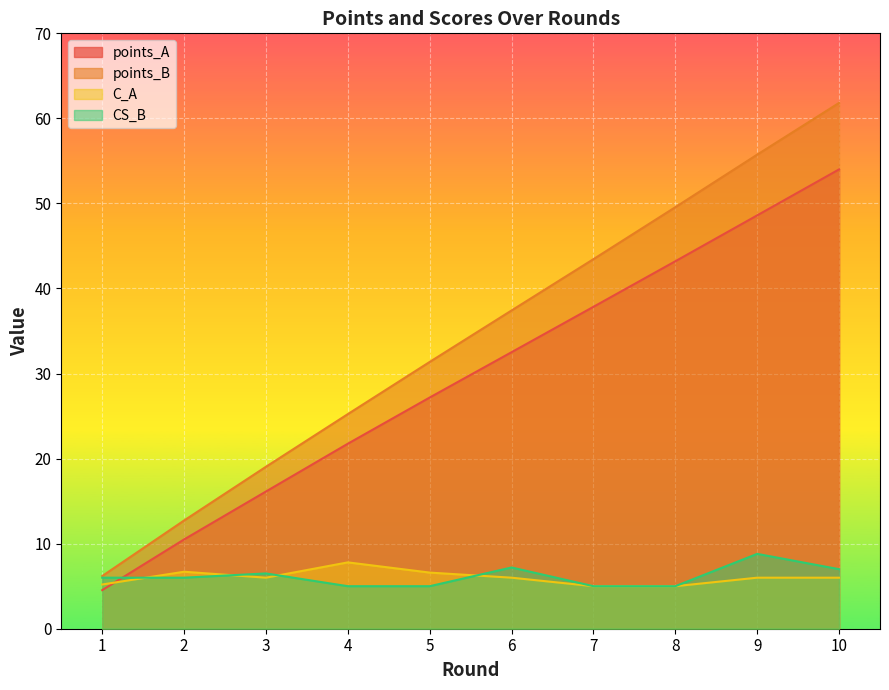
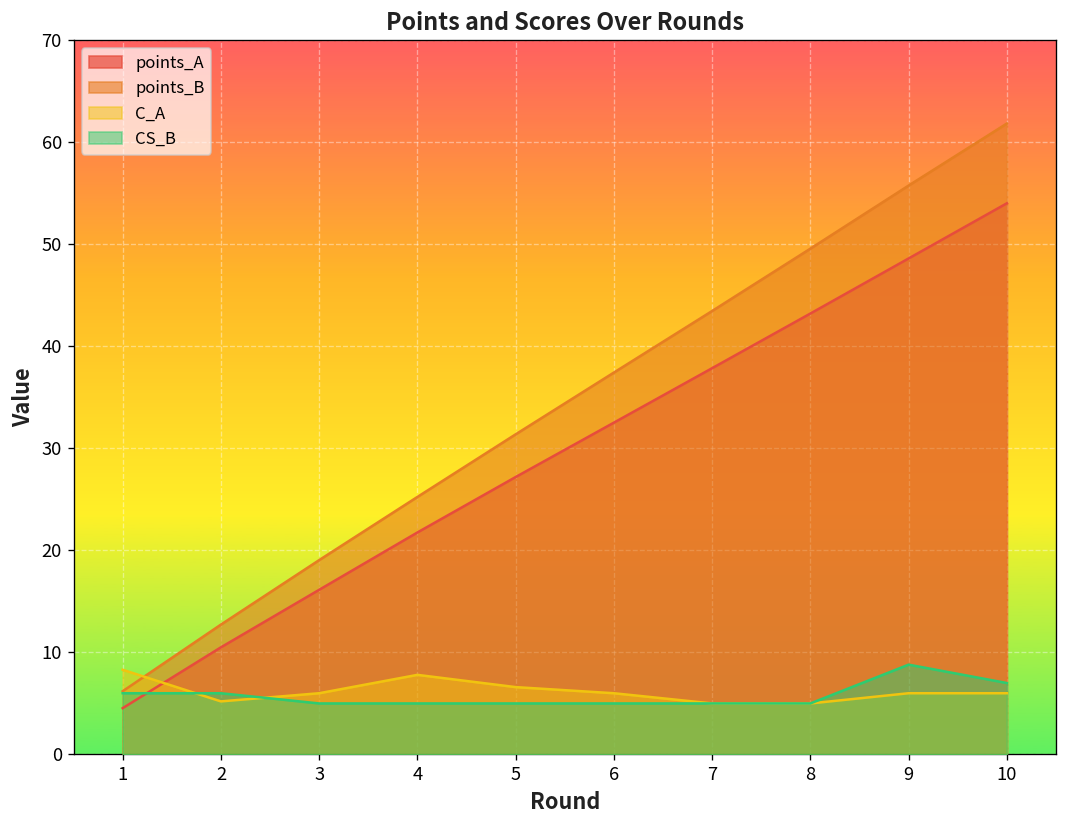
C_A, 1: 5 -> 8
C_A, 2: 7 -> 5
CS_B, 3: 7 -> 5
CS_B, 6: 7 -> 5
